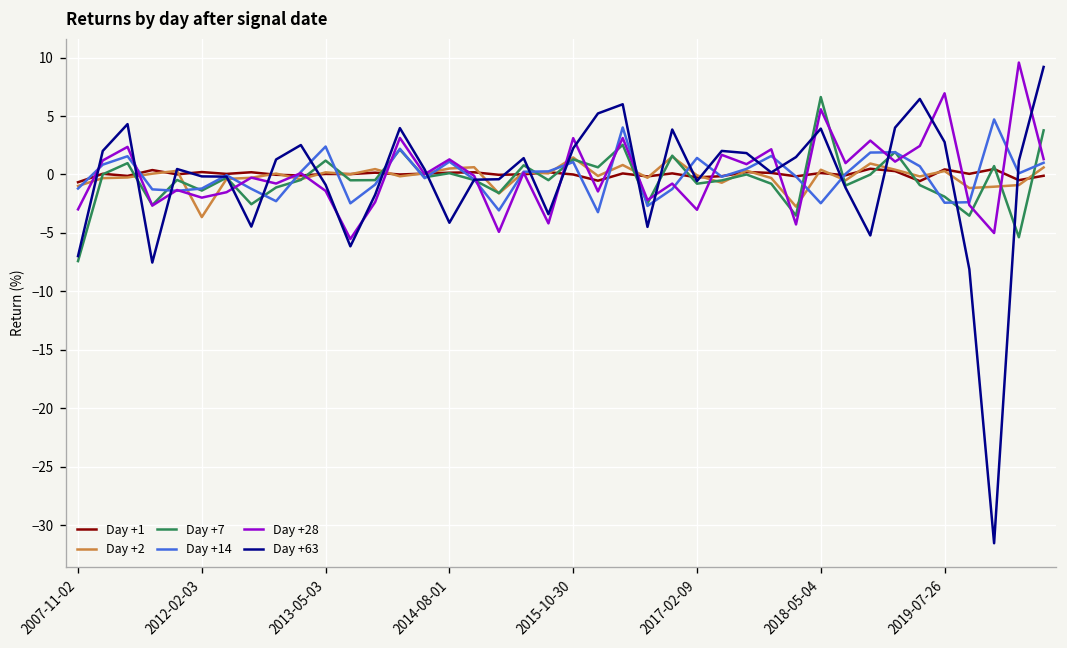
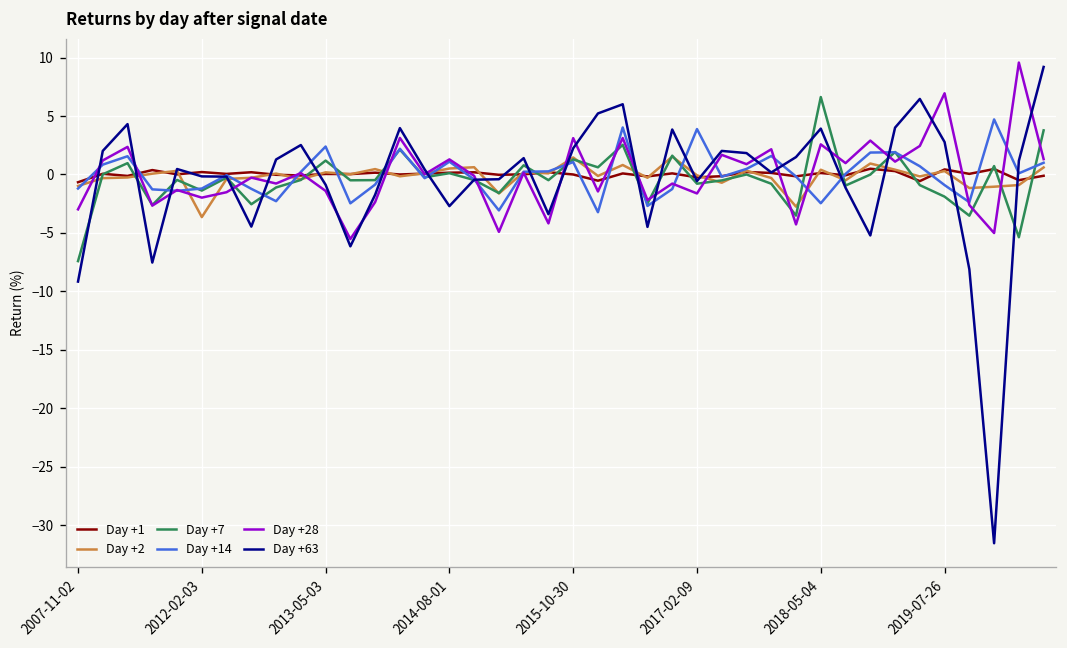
Day +63, 2007-11-02: -7 -> -9
Day +63, 2014-08-01: -4 -> -3
Day +14, 2017-02-09: 1 -> 4
Day +28, 2017-02-09: -3 -> -2
Day +28, 2018-05-04: 6 -> 3
Day +14, 2019-07-26: -2 -> -1
